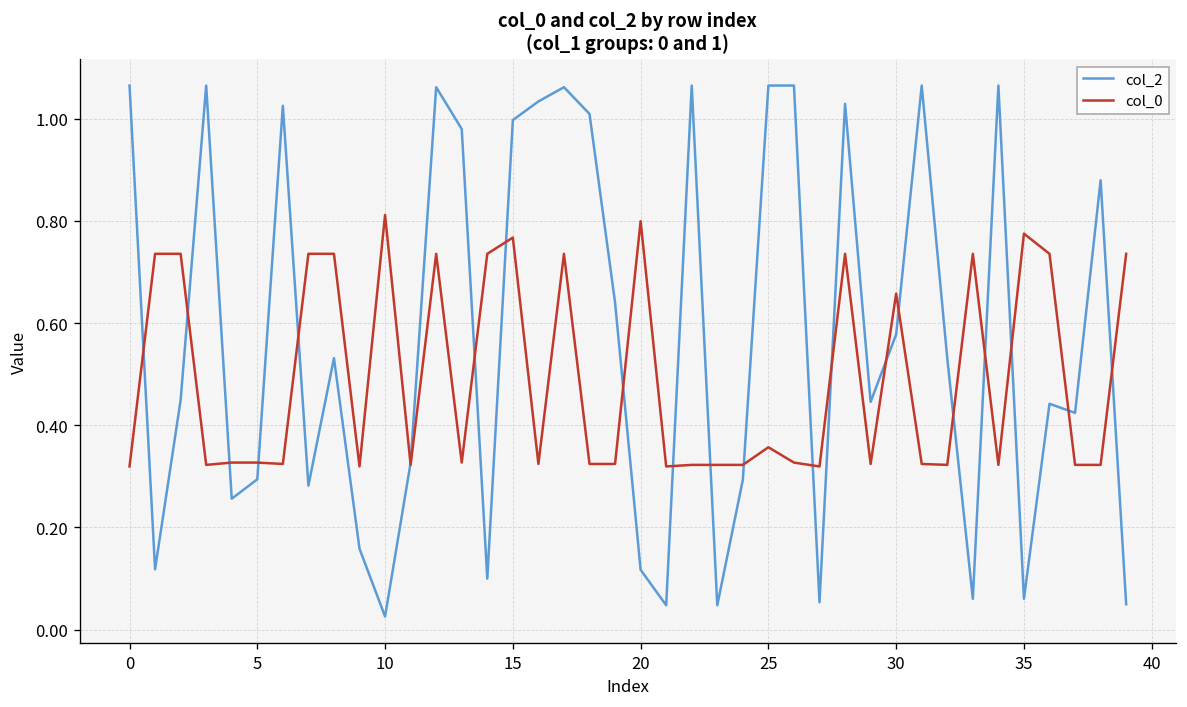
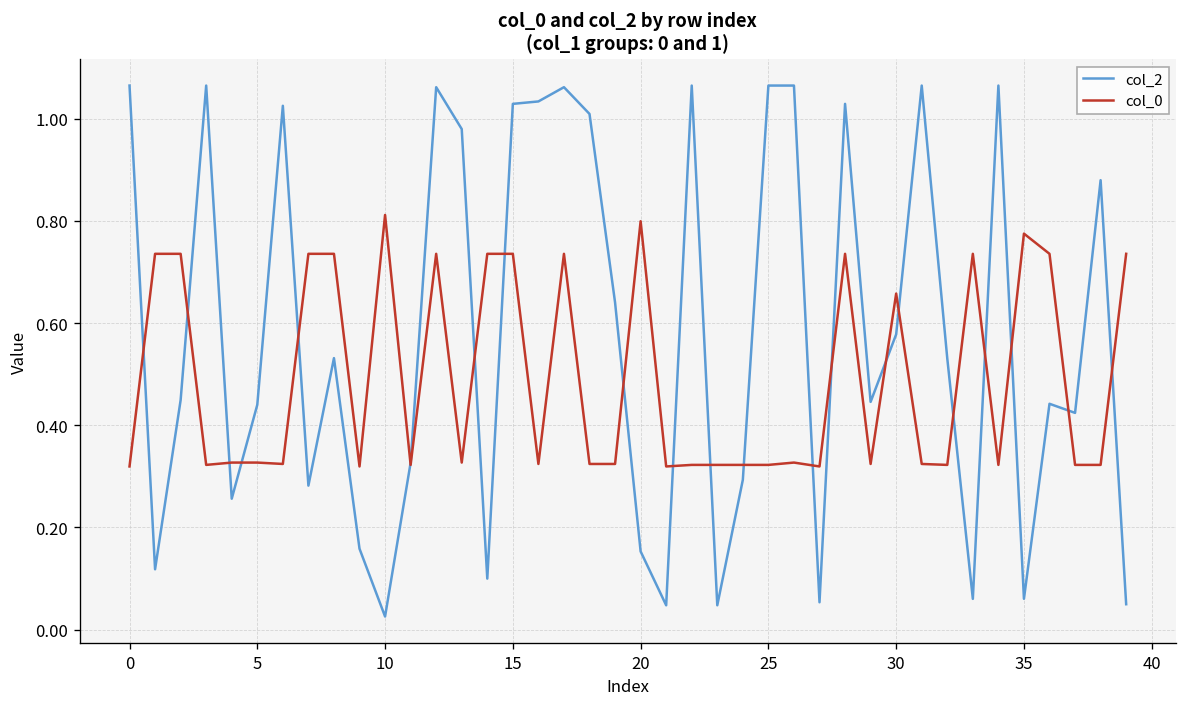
col_2, 5: 0.29 -> 0.44
col_2, 15: 1.00 -> 1.03
col_0, 15: 0.77 -> 0.74
col_2, 20: 0.12 -> 0.15
col_0, 25: 0.36 -> 0.32
